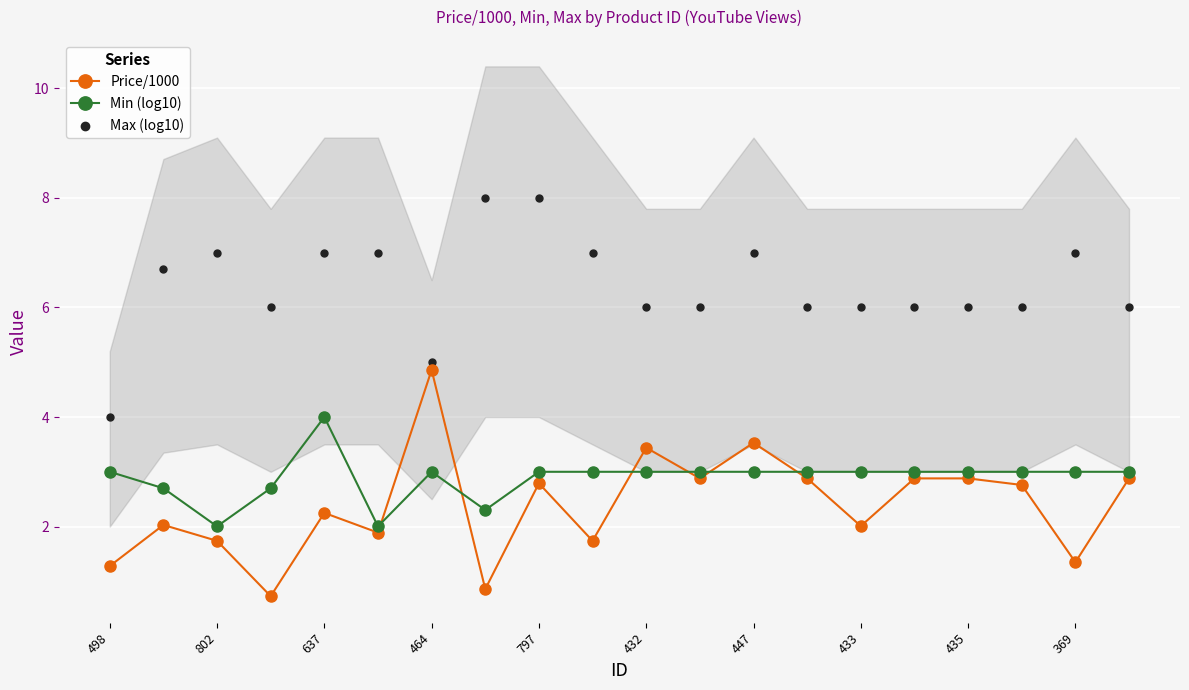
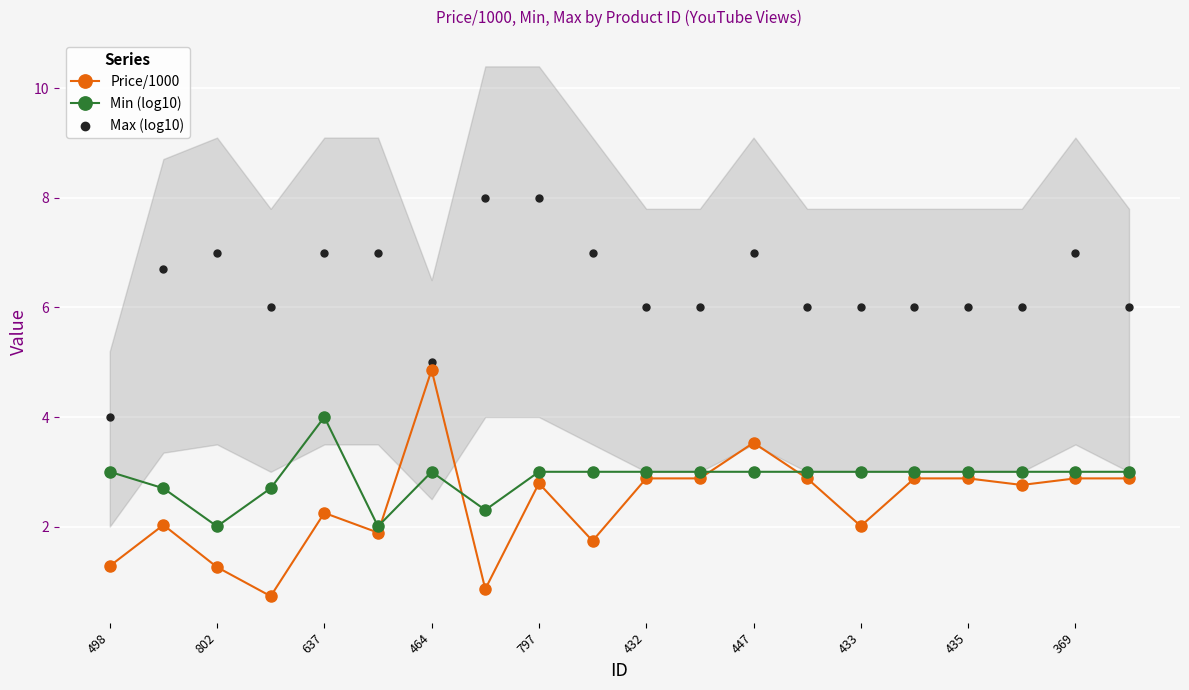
Price/1000, 802: 1.7 -> 1.3
Price/1000, 432: 3.4 -> 2.9
Price/1000, 369: 1.4 -> 2.9
